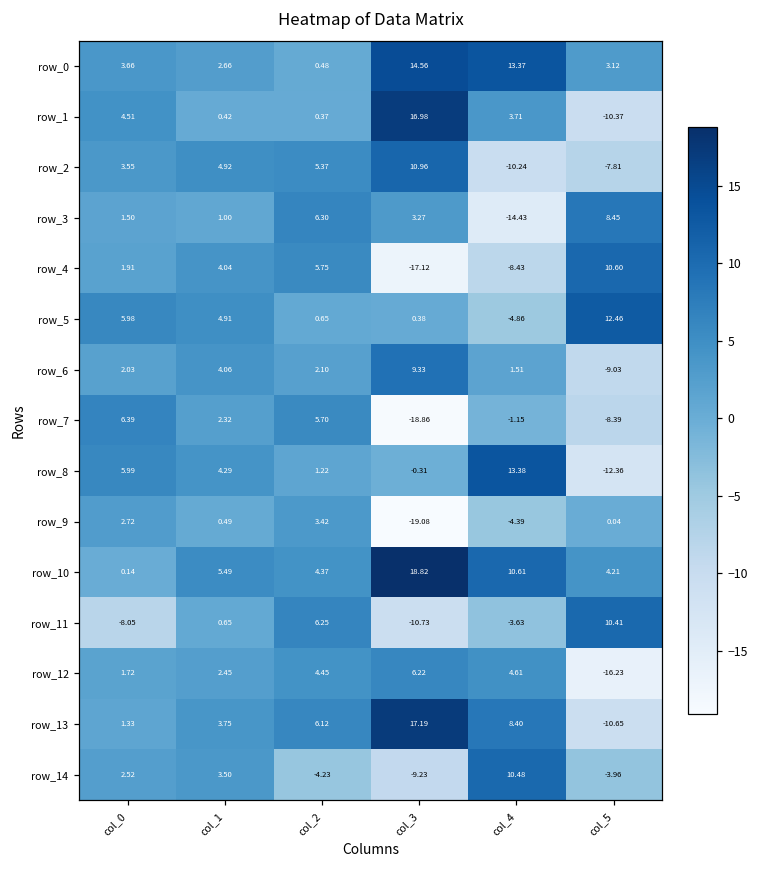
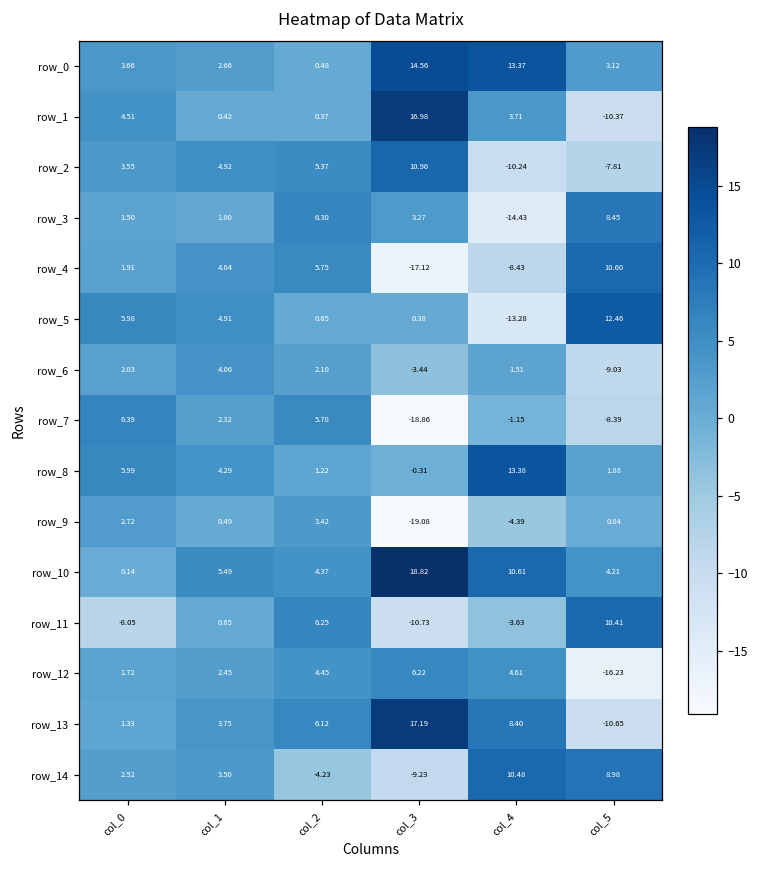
row_5, col_4: -4.86 -> -13.28
row_6, col_3: 9.33 -> -3.44
row_8, col_5: -12.36 -> 1.88
row_14, col_5: -3.96 -> 8.98
